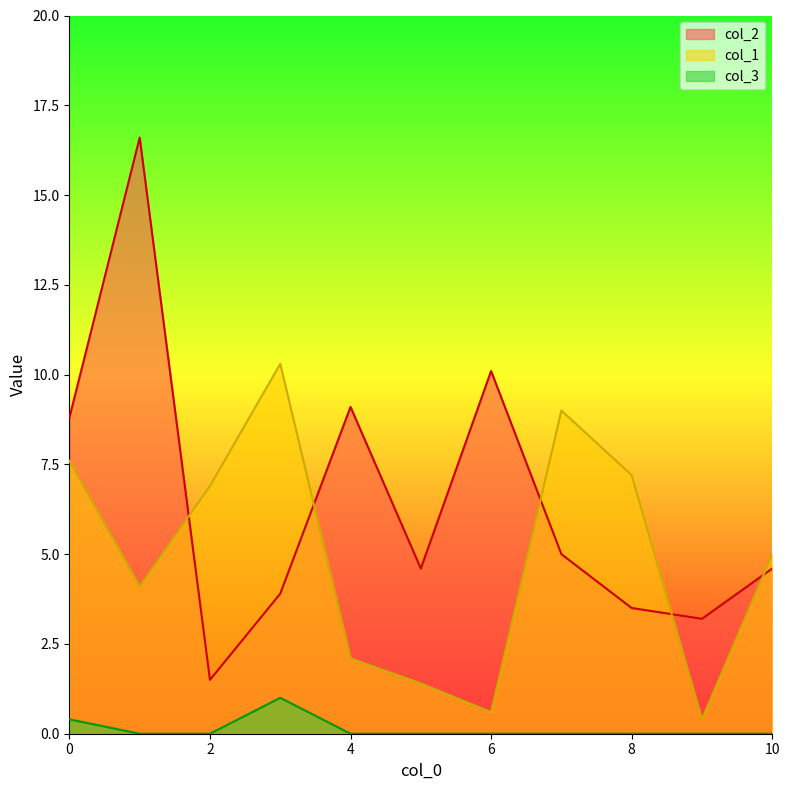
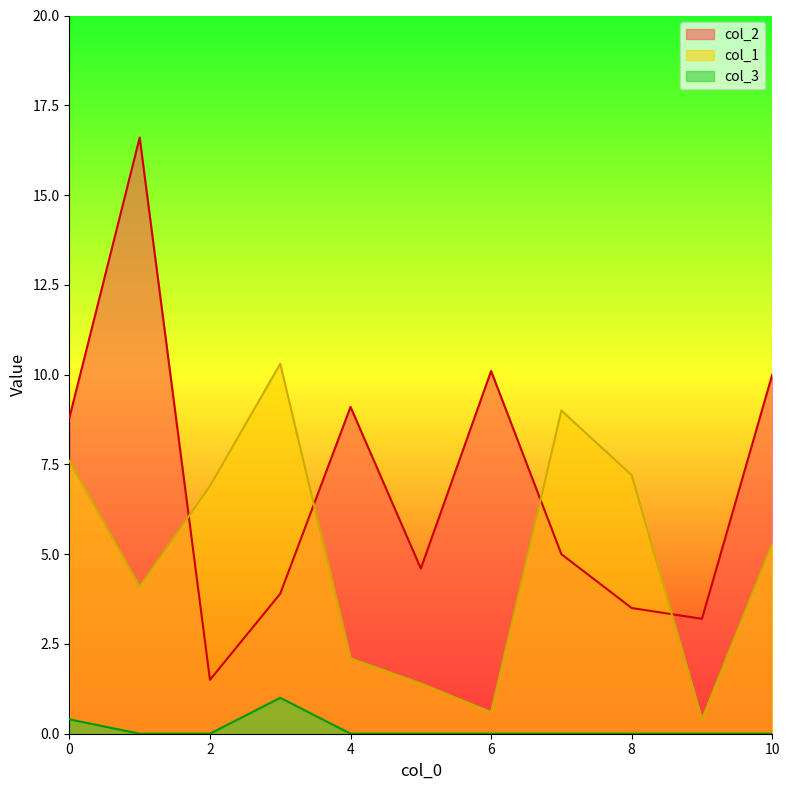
col_2, 10: 4.6 -> 10.0
col_1, 10: 5.0 -> 5.3
